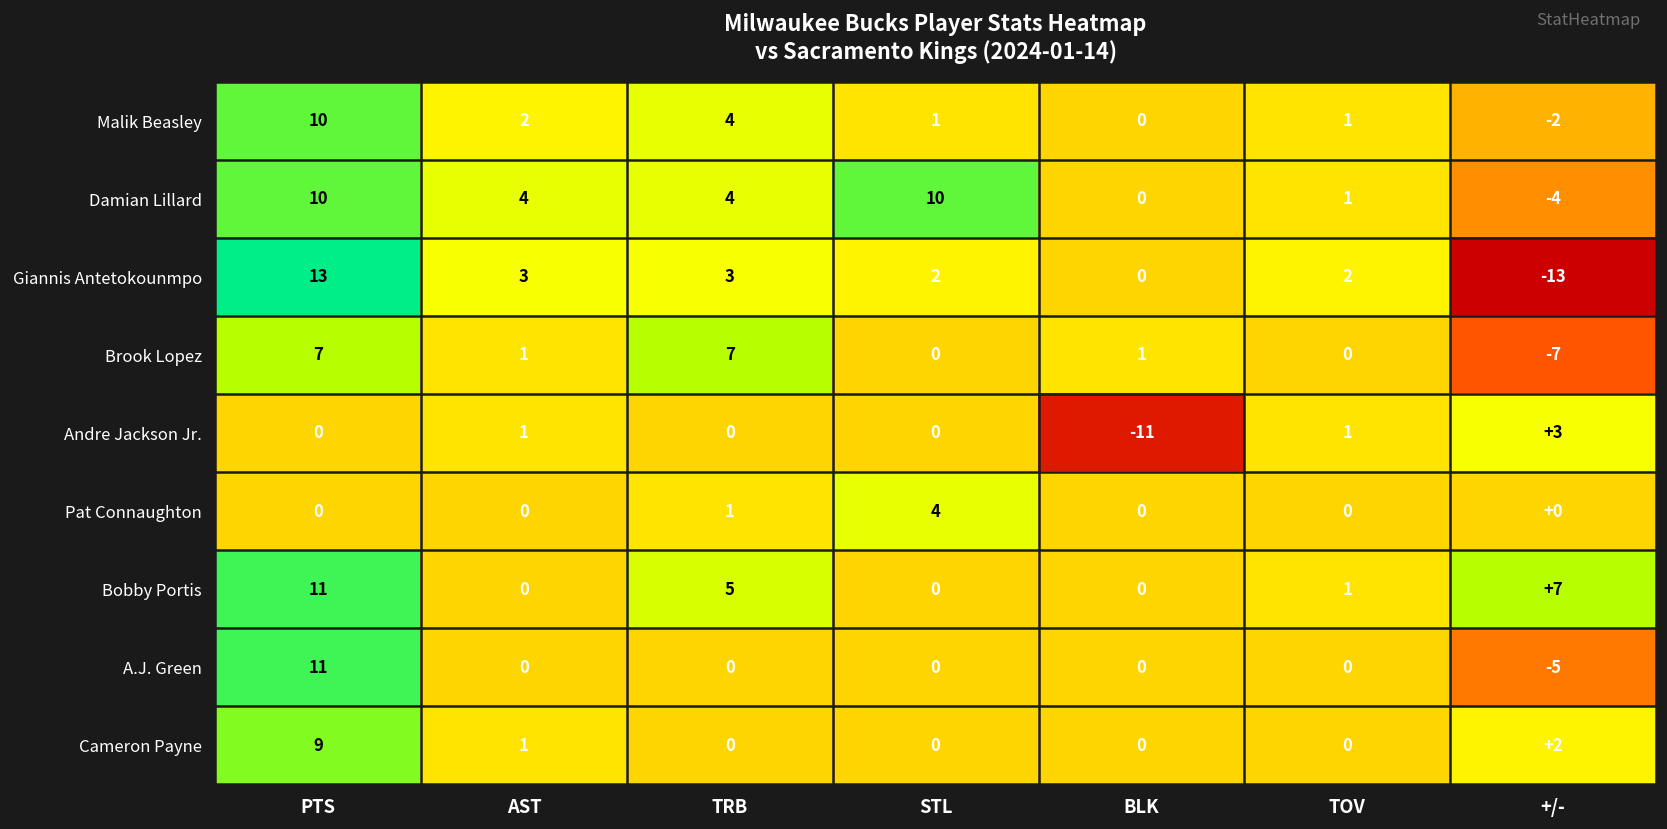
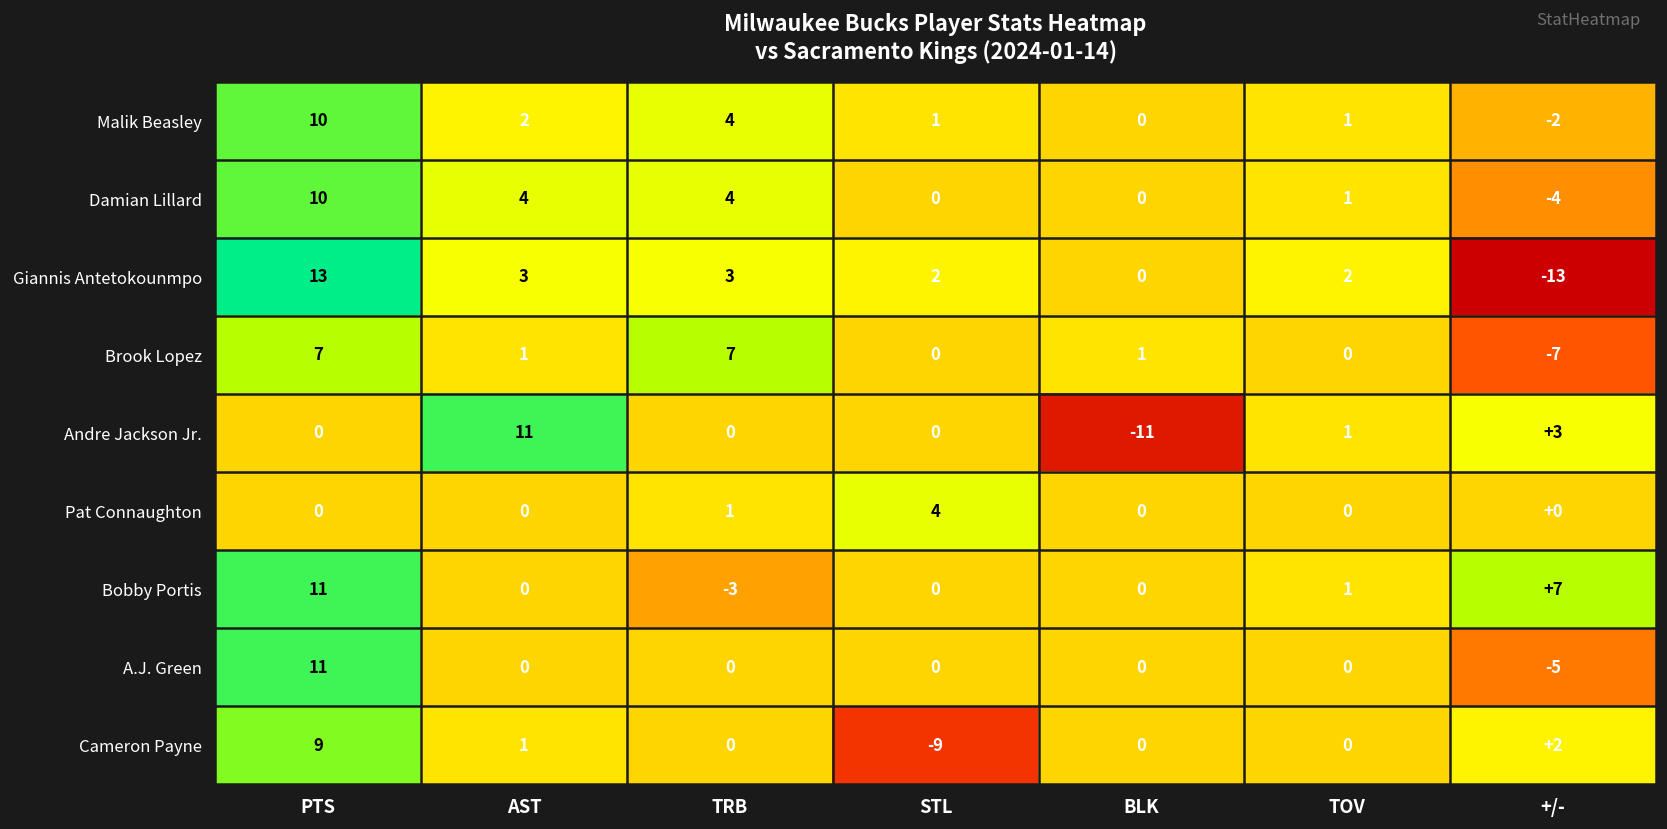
Damian Lillard, STL: 10 -> 0
Andre Jackson Jr., AST: 1 -> 11
Bobby Portis, TRB: 5 -> -3
Cameron Payne, STL: 0 -> -9
